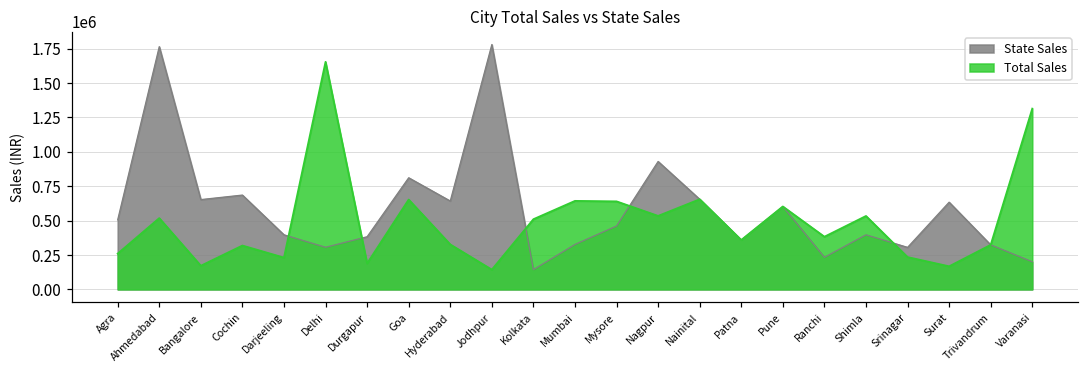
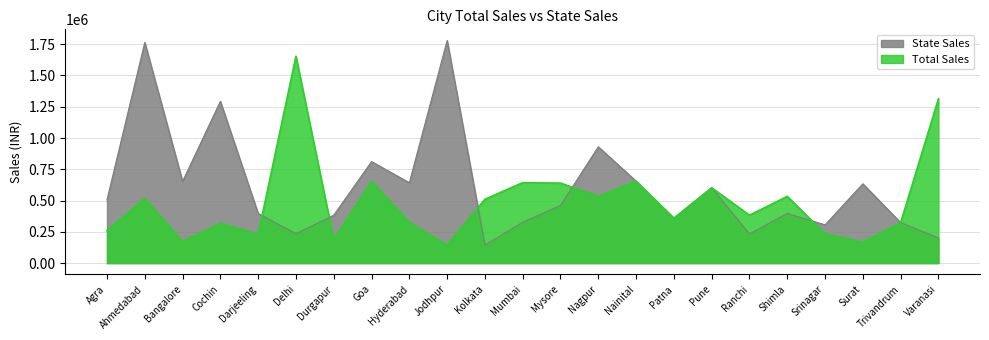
State Sales, Cochin: 690000 -> 1290000
State Sales, Delhi: 310000 -> 230000
